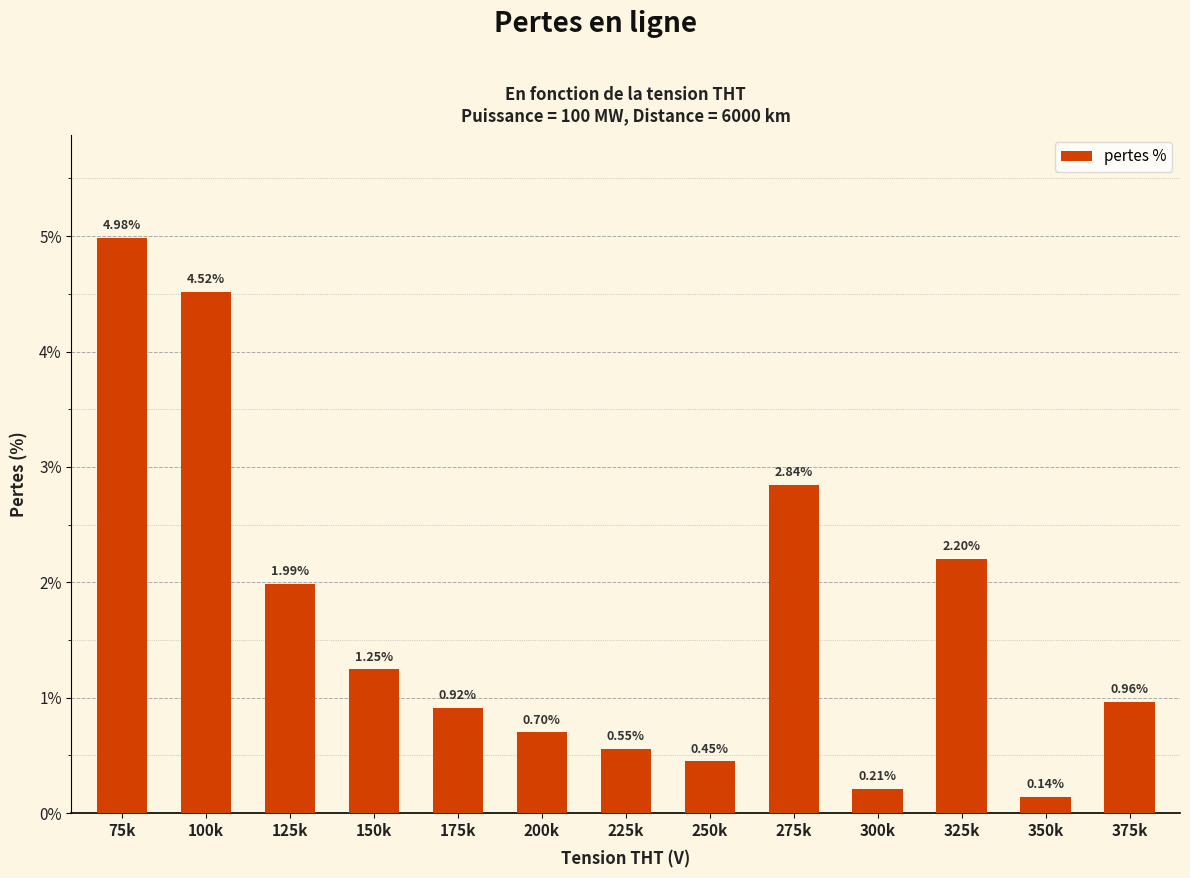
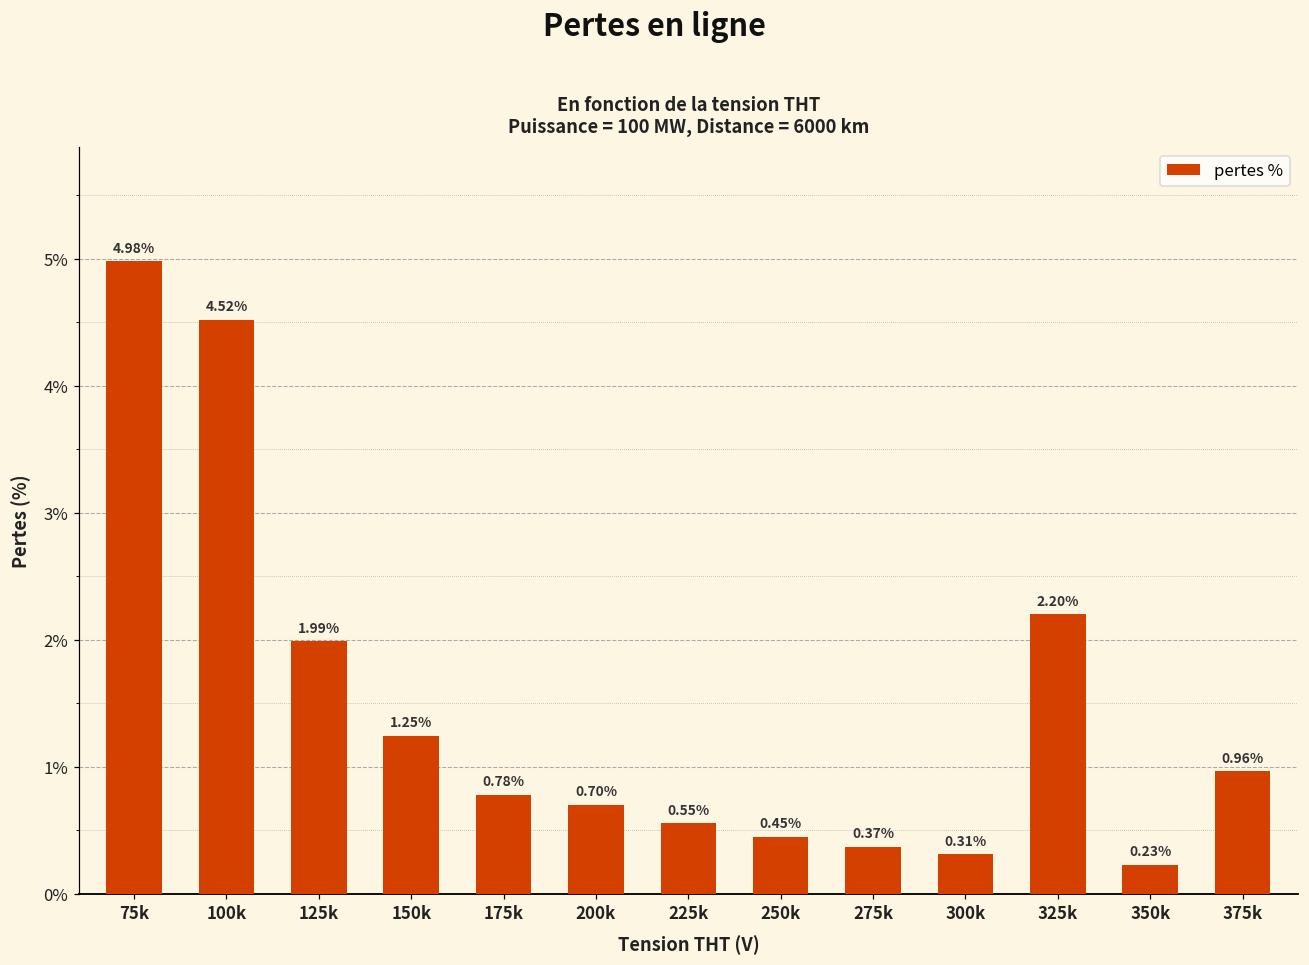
175k: 0.92% -> 0.78%
275k: 2.84% -> 0.37%
300k: 0.21% -> 0.31%
350k: 0.14% -> 0.23%
